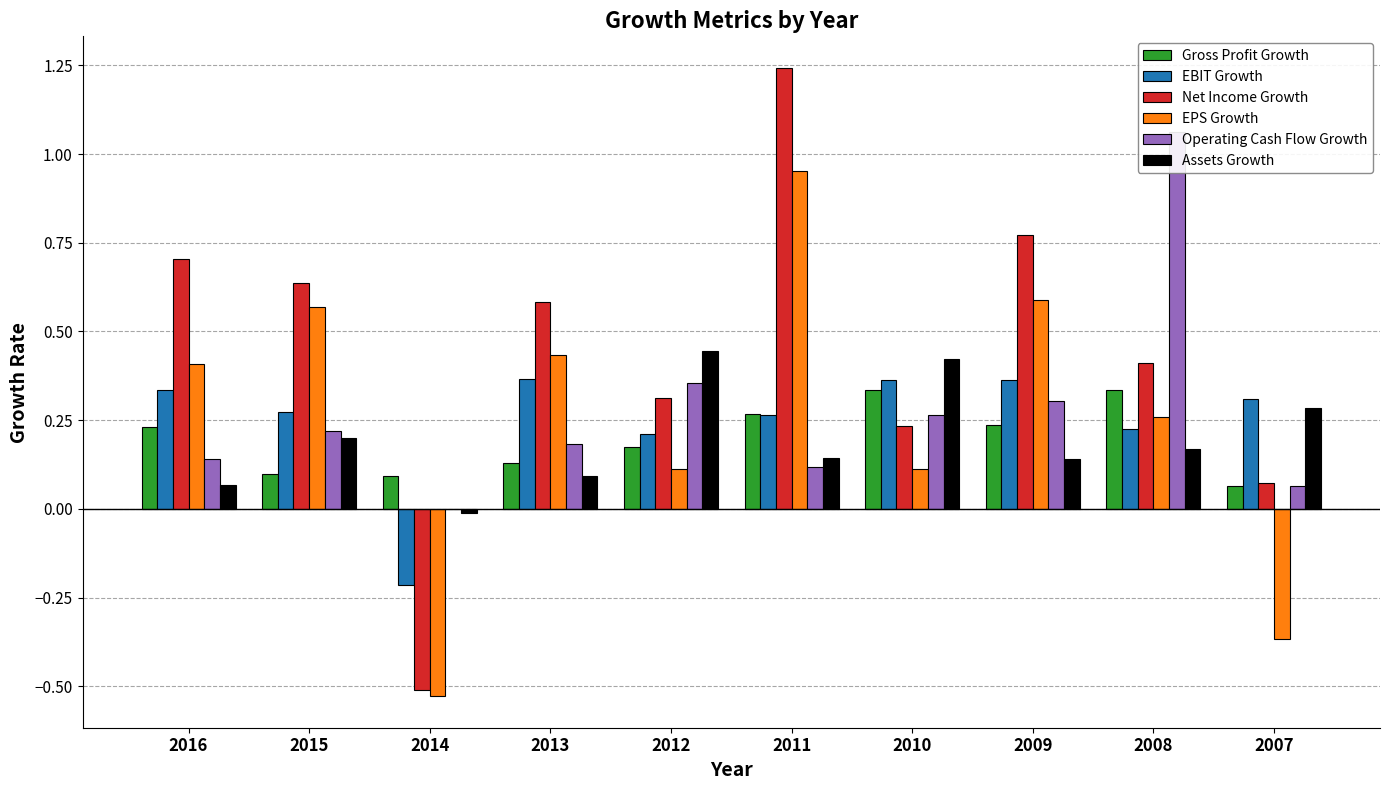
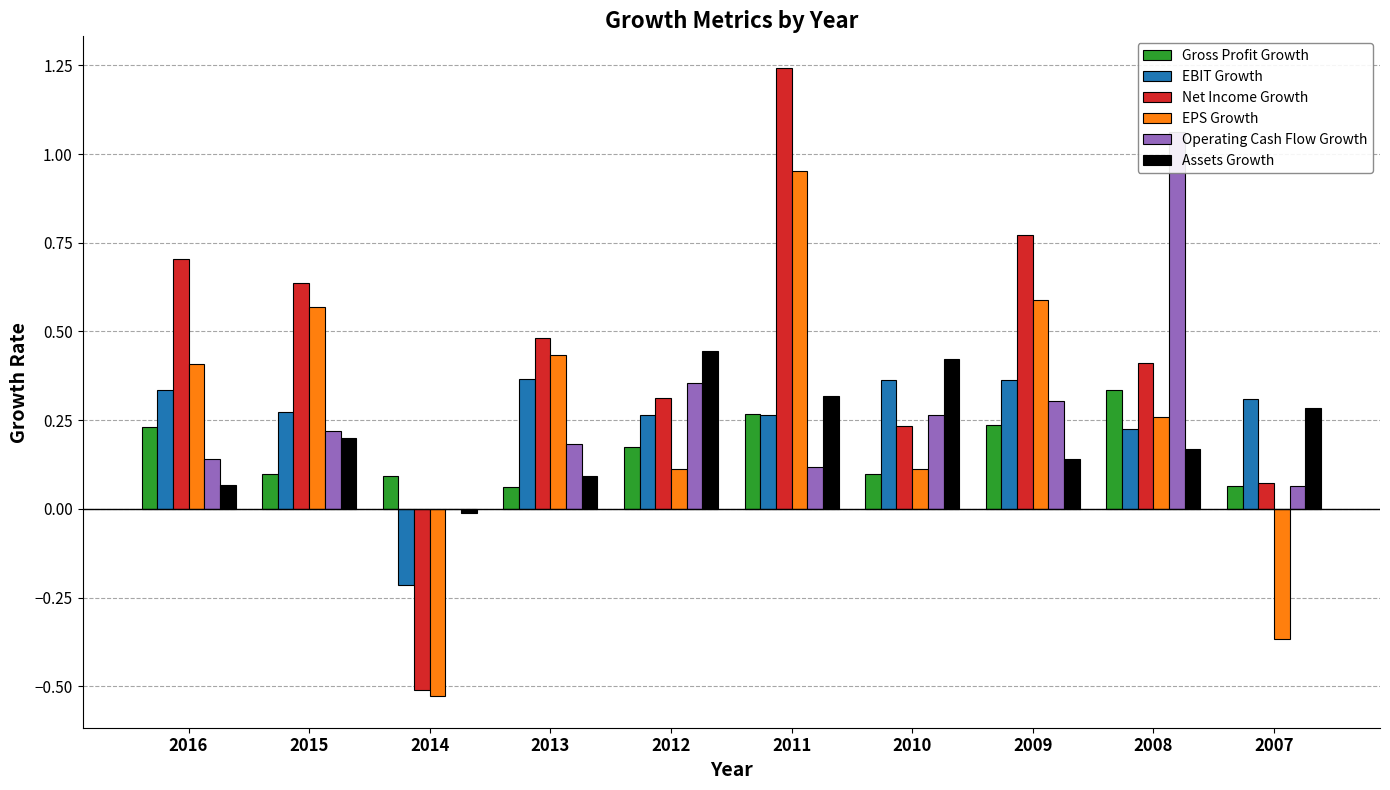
Gross Profit Growth, 2013: 0.13 -> 0.06
Net Income Growth, 2013: 0.58 -> 0.48
EBIT Growth, 2012: 0.21 -> 0.27
Assets Growth, 2011: 0.14 -> 0.32
Gross Profit Growth, 2010: 0.34 -> 0.10
